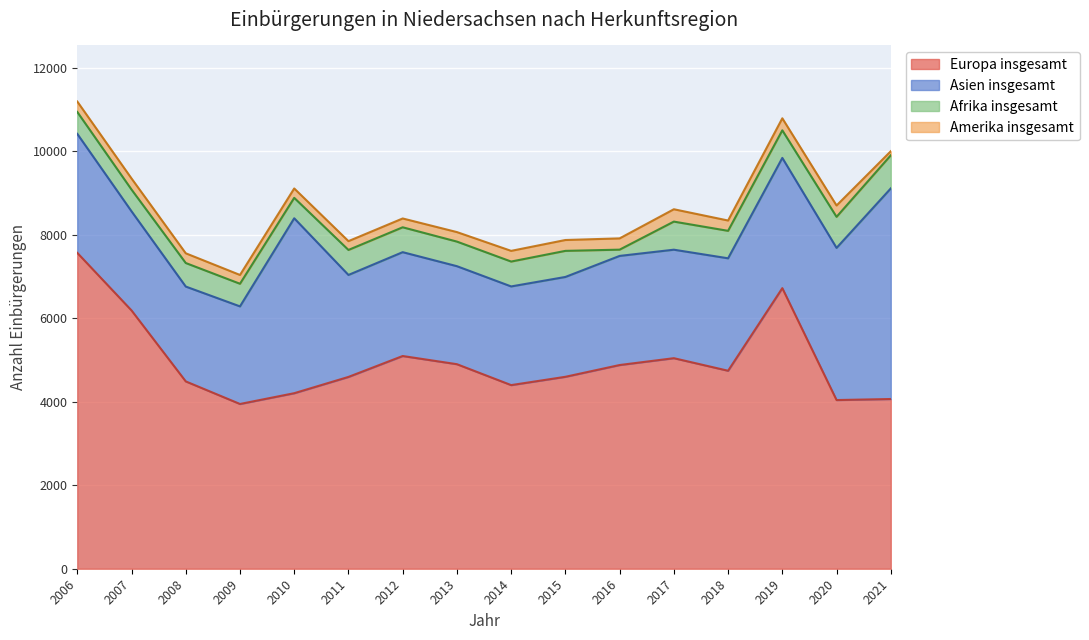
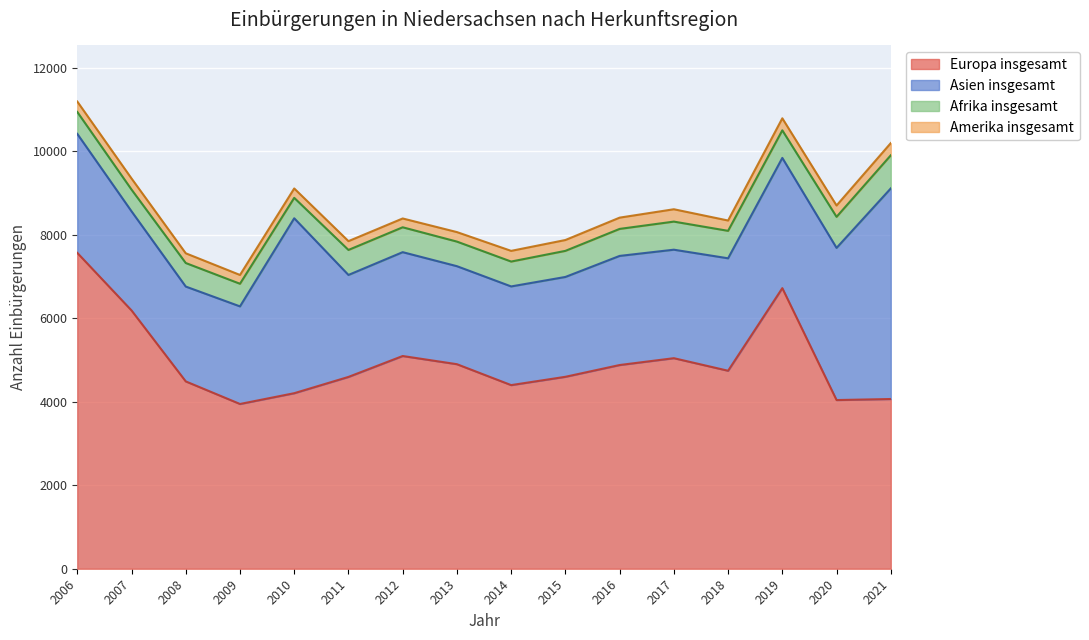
Afrika insgesamt, 2016: 200 -> 600
Amerika insgesamt, 2021: 100 -> 300
